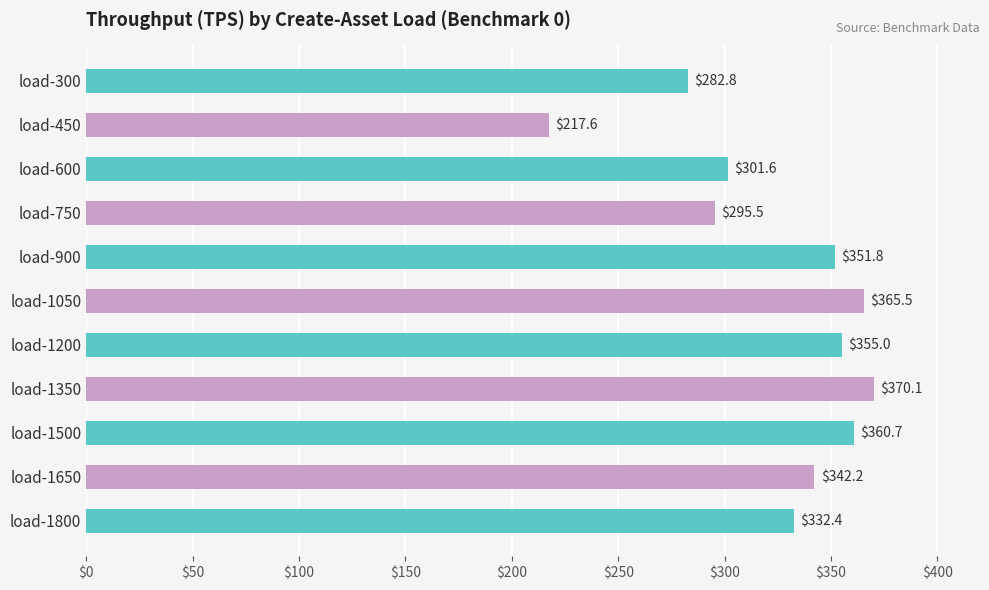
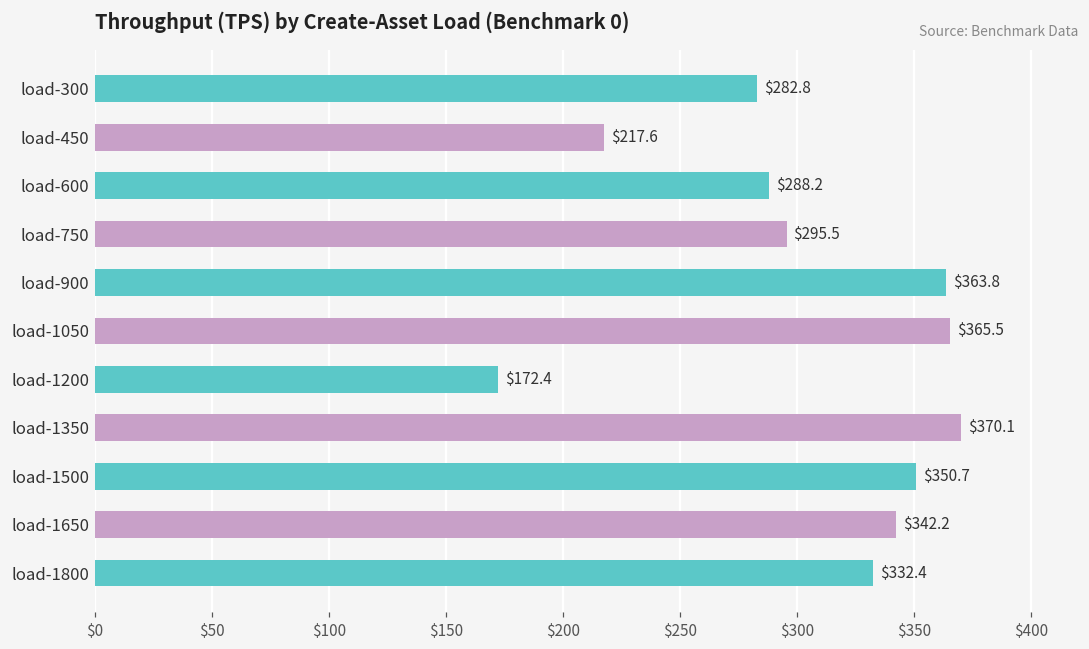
load-600: $301.6 -> $288.2
load-900: $351.8 -> $363.8
load-1200: $355.0 -> $172.4
load-1500: $360.7 -> $350.7
